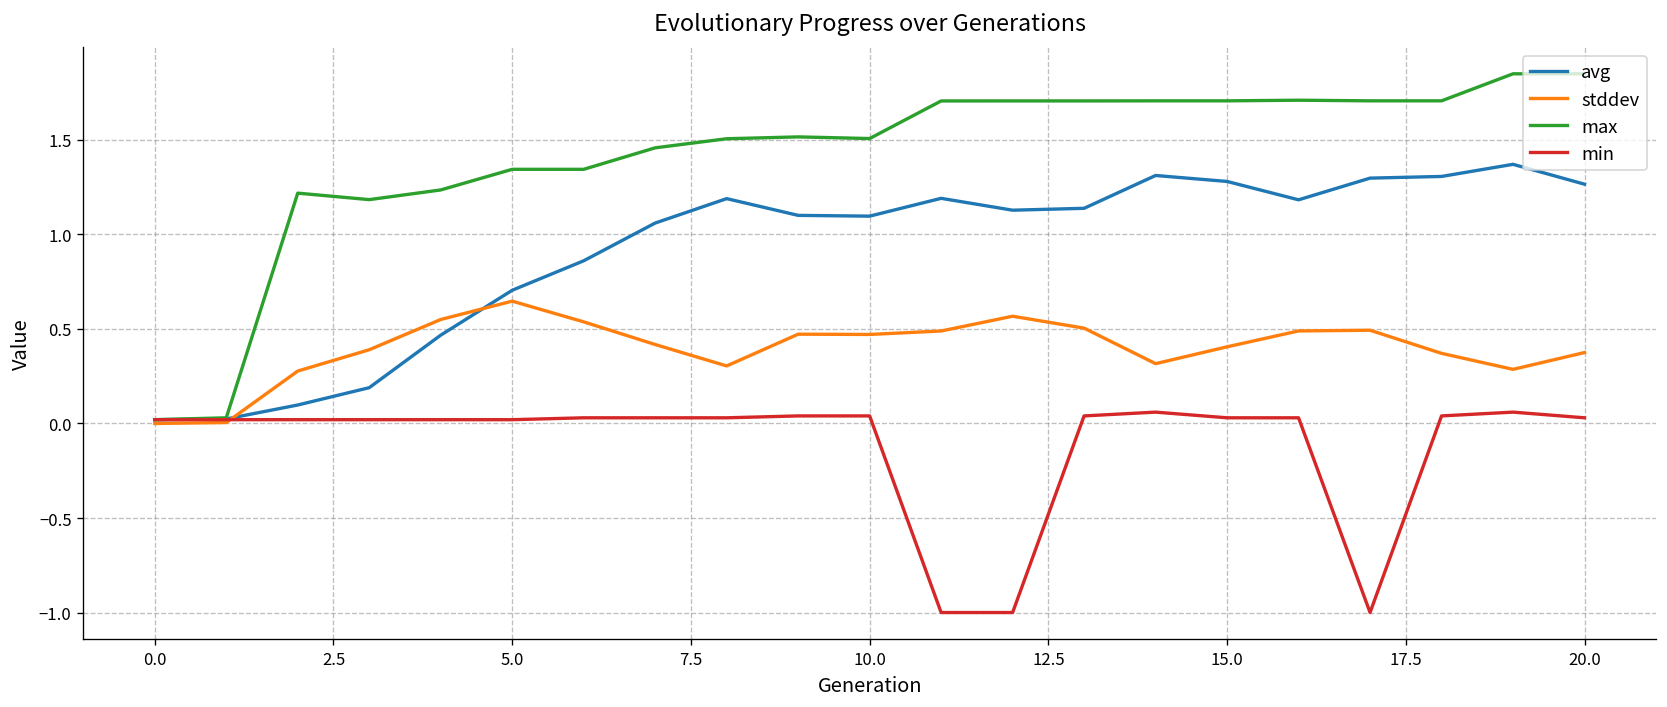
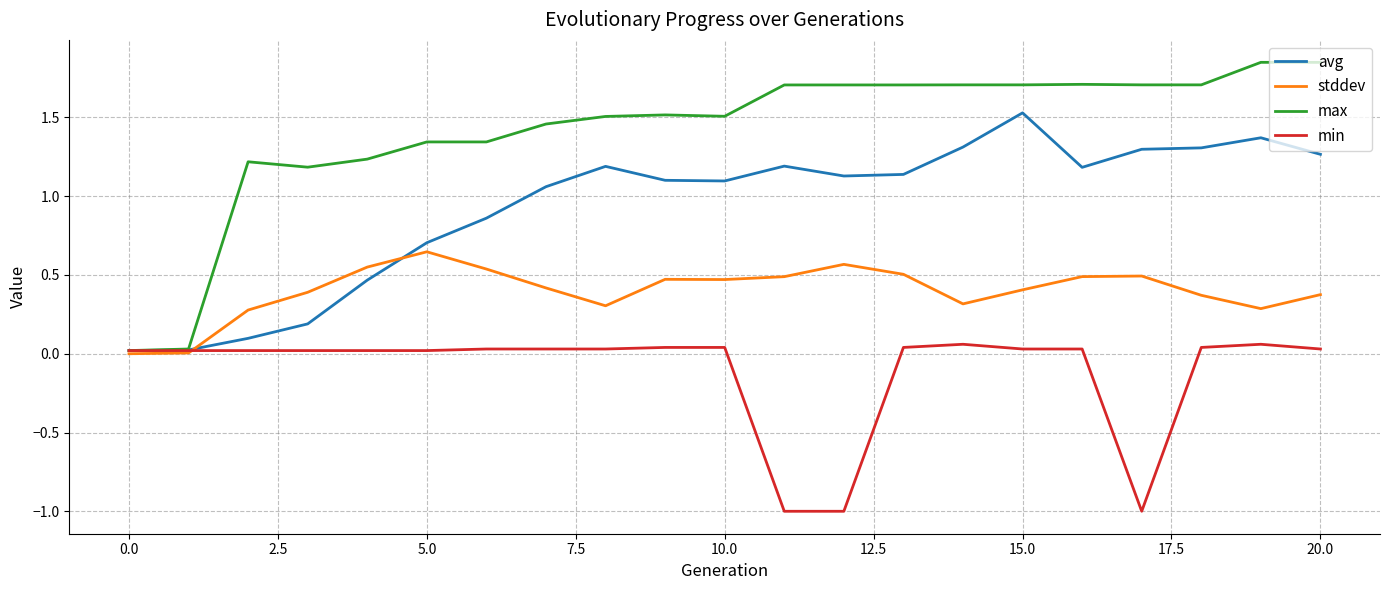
avg, 15.0: 1.28 -> 1.53
